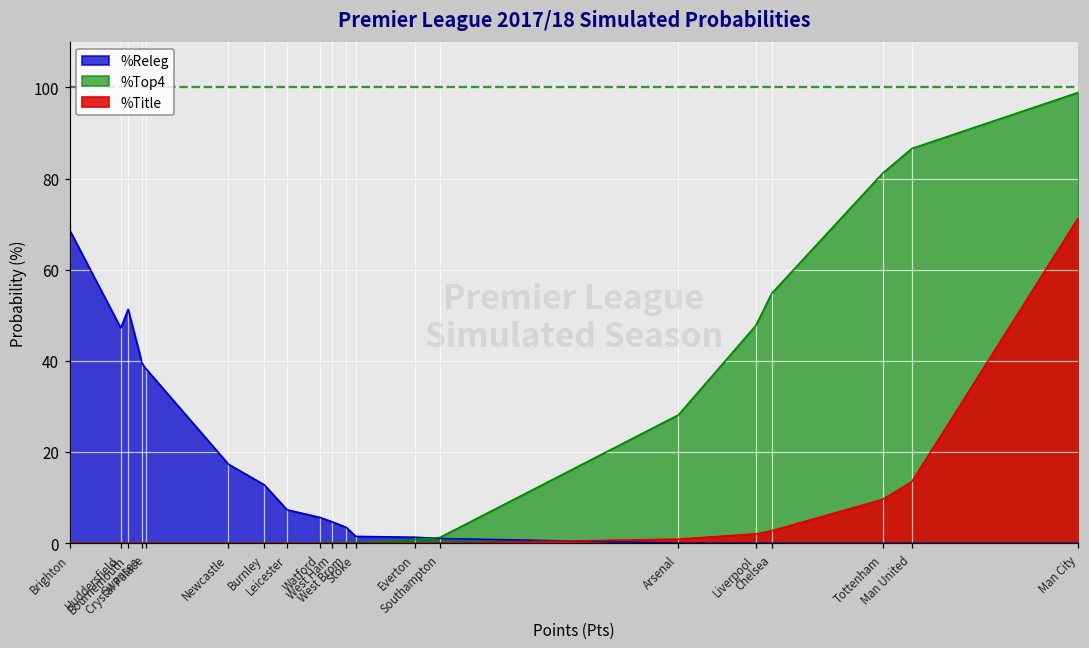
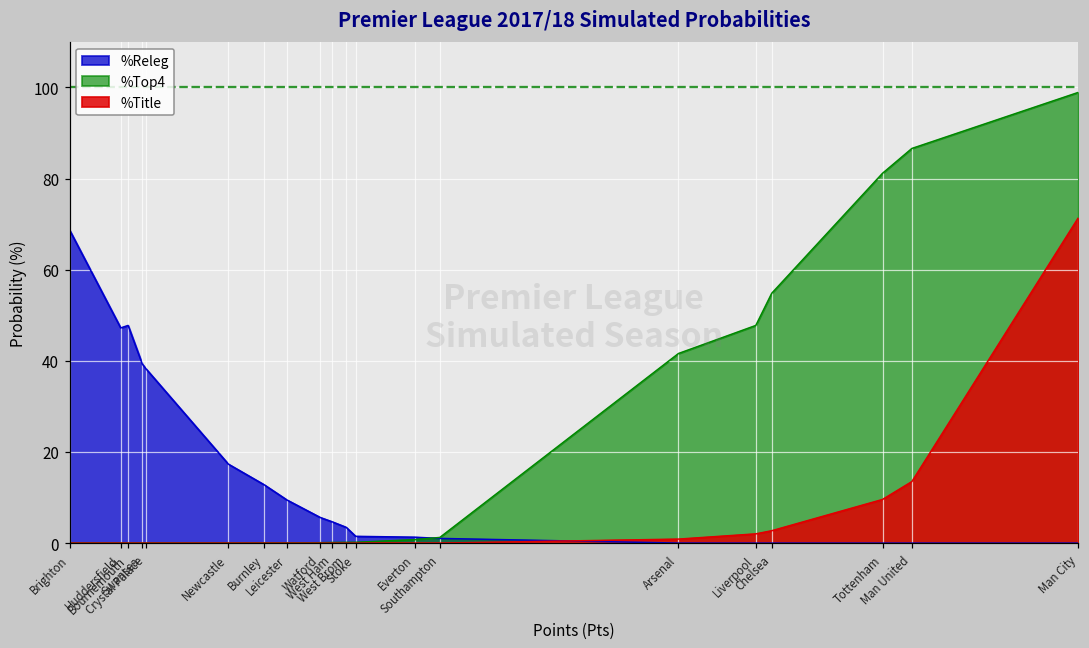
%Releg, Bournemouth: 51 -> 48
%Releg, Leicester: 7 -> 9
%Top4, Arsenal: 28 -> 42
